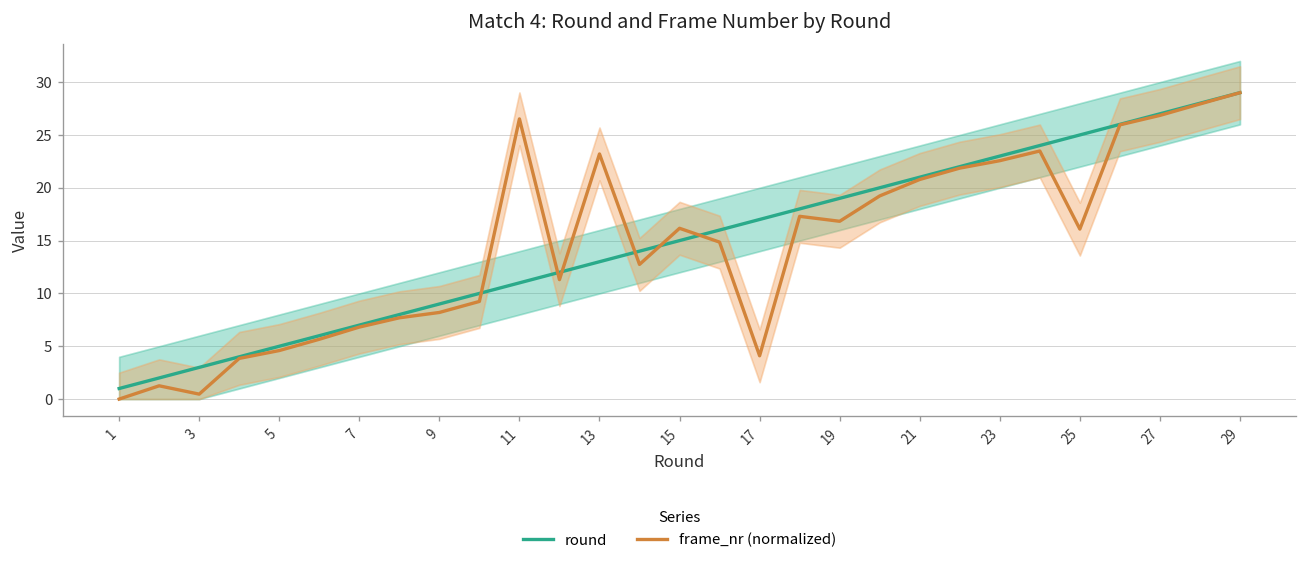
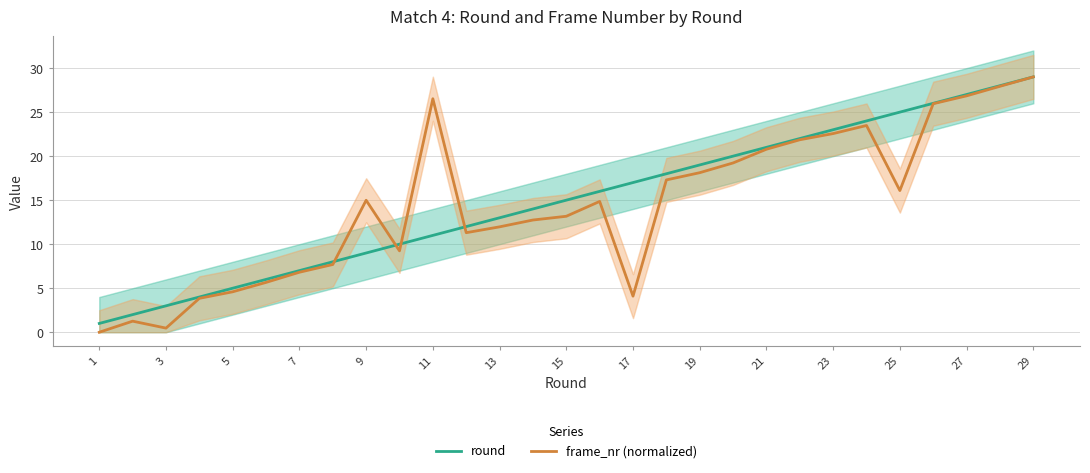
frame_nr (normalized), 9: 8 -> 15
frame_nr (normalized), 13: 23 -> 12
frame_nr (normalized), 15: 16 -> 13
frame_nr (normalized), 19: 17 -> 18
